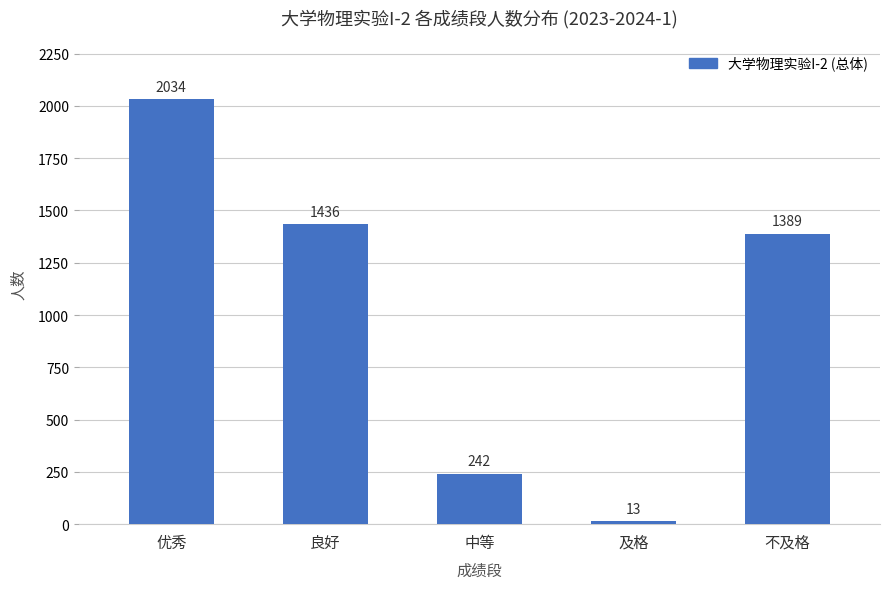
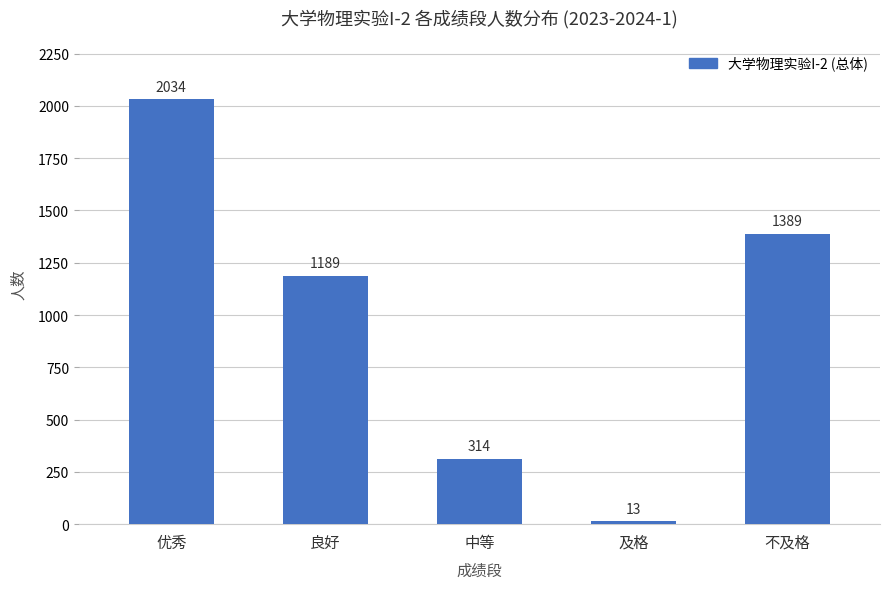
良好: 1436 -> 1189
中等: 242 -> 314
